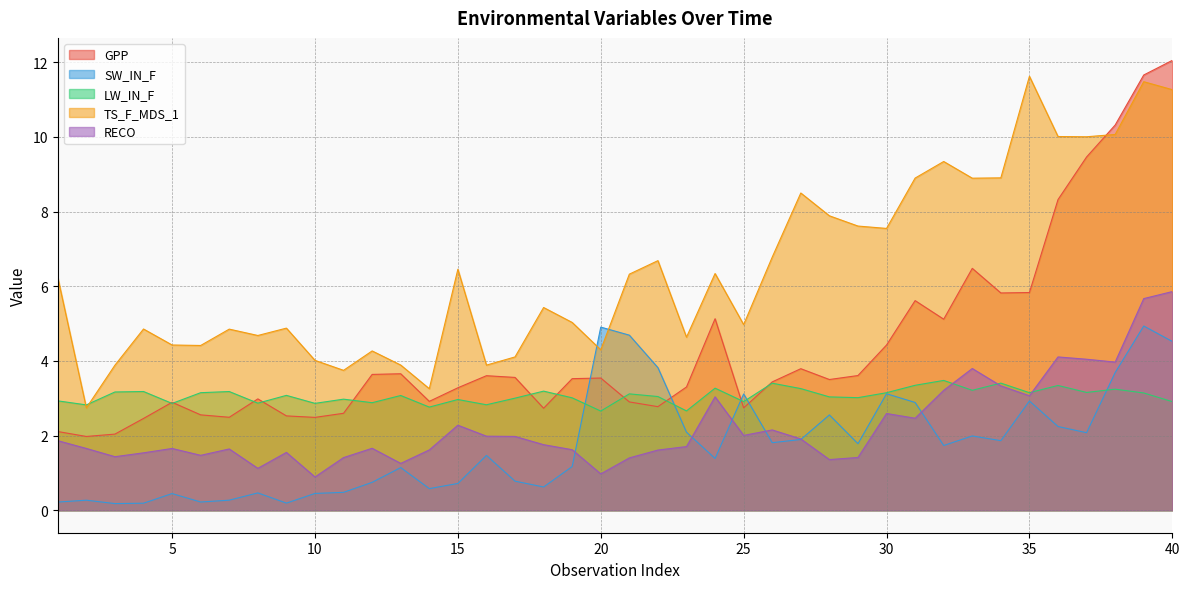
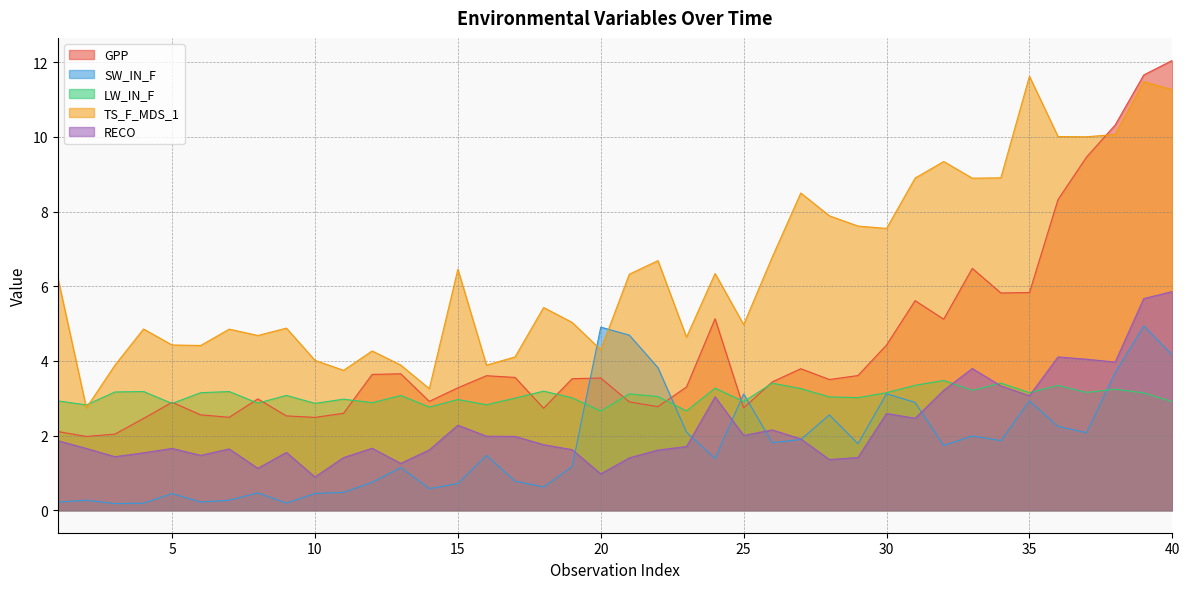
SW_IN_F, 40: 4.5 -> 4.2
